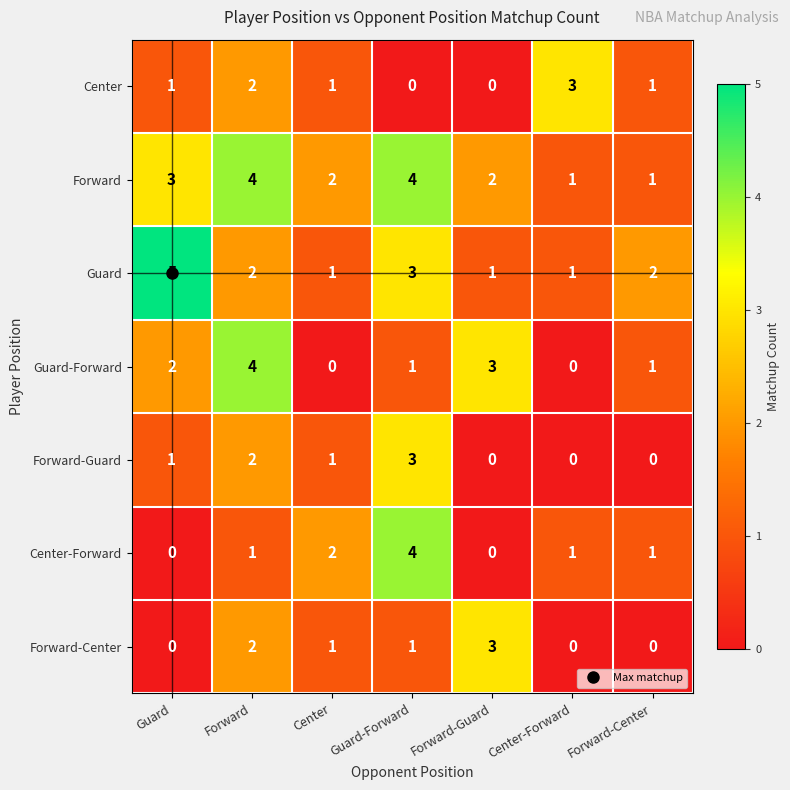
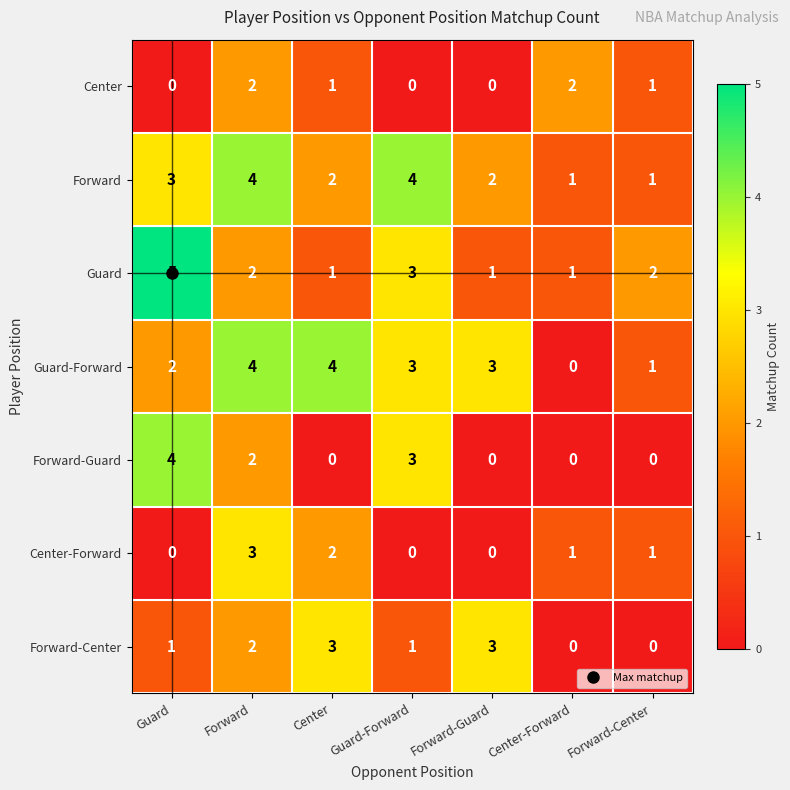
Center, Guard: 1 -> 0
Center, Center-Forward: 3 -> 2
Guard-Forward, Center: 0 -> 4
Guard-Forward, Guard-Forward: 1 -> 3
Forward-Guard, Guard: 1 -> 4
Forward-Guard, Center: 1 -> 0
Center-Forward, Forward: 1 -> 3
Center-Forward, Guard-Forward: 4 -> 0
Forward-Center, Guard: 0 -> 1
Forward-Center, Center: 1 -> 3
